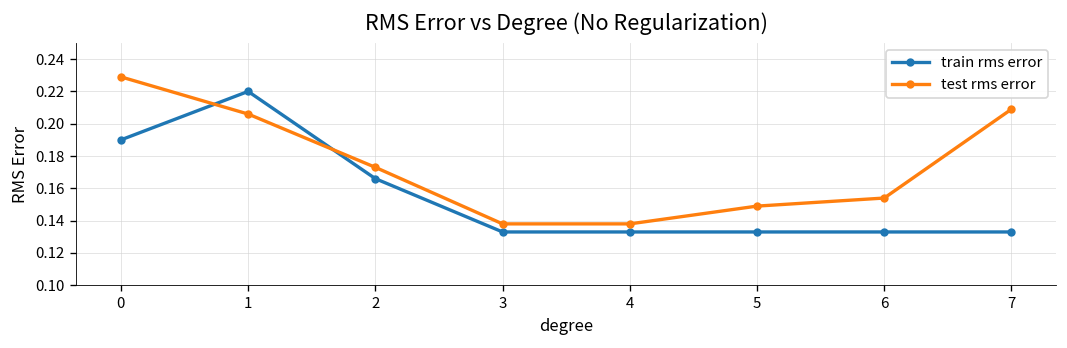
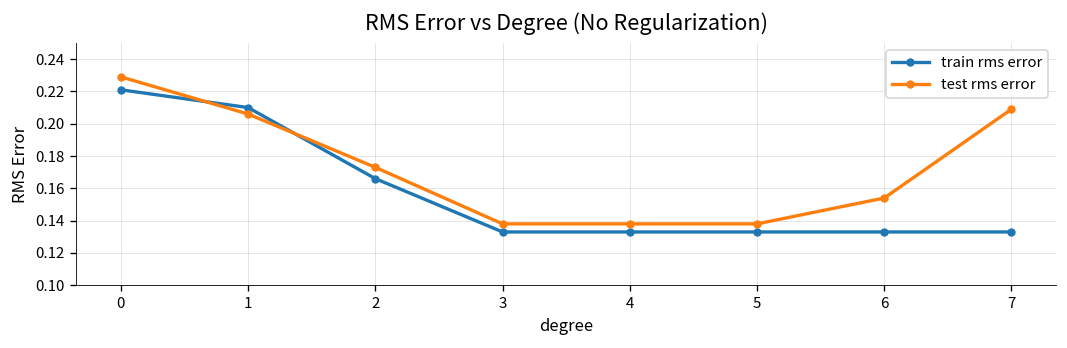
train rms error, 0: 0.190 -> 0.221
train rms error, 1: 0.22 -> 0.21
test rms error, 5: 0.149 -> 0.138
